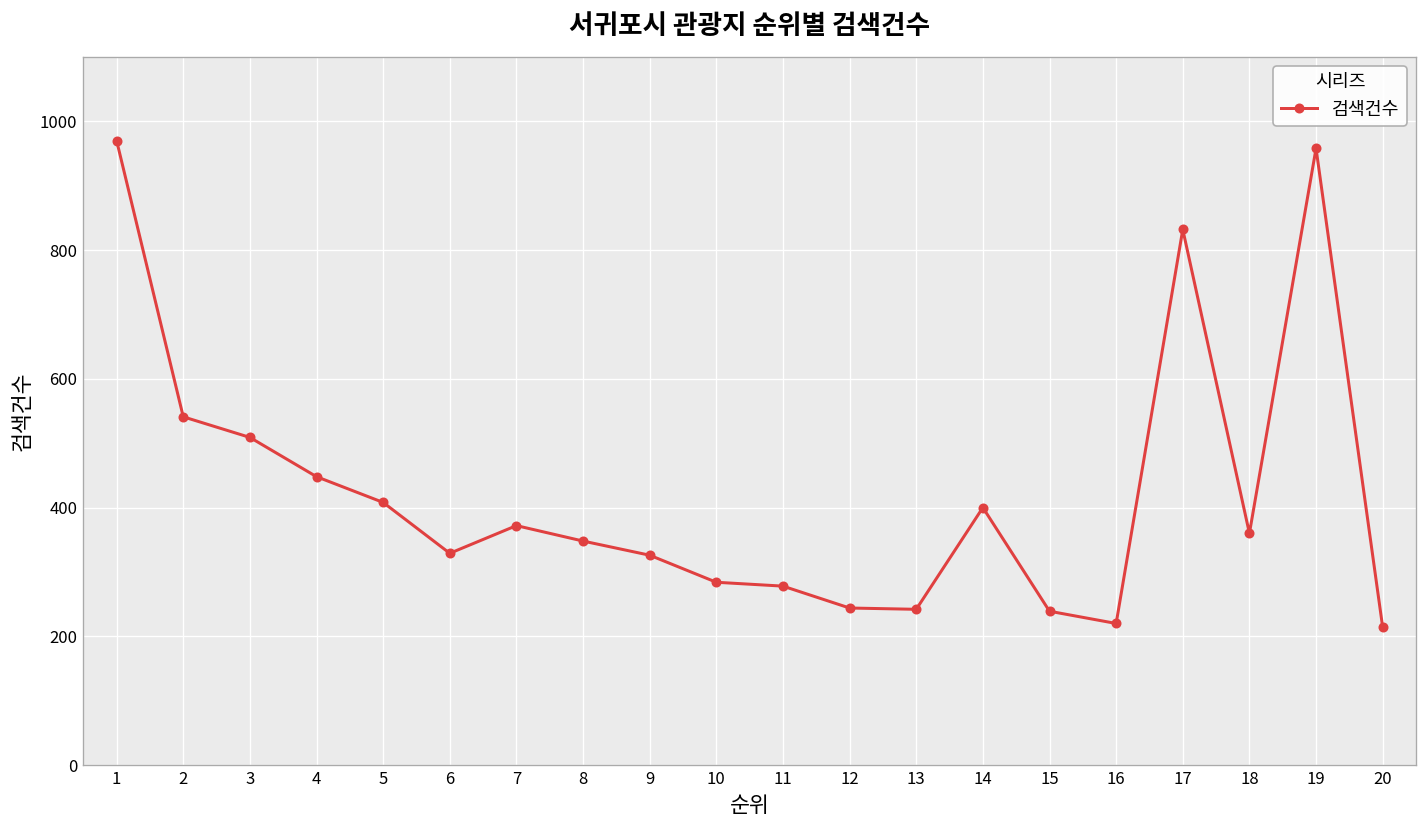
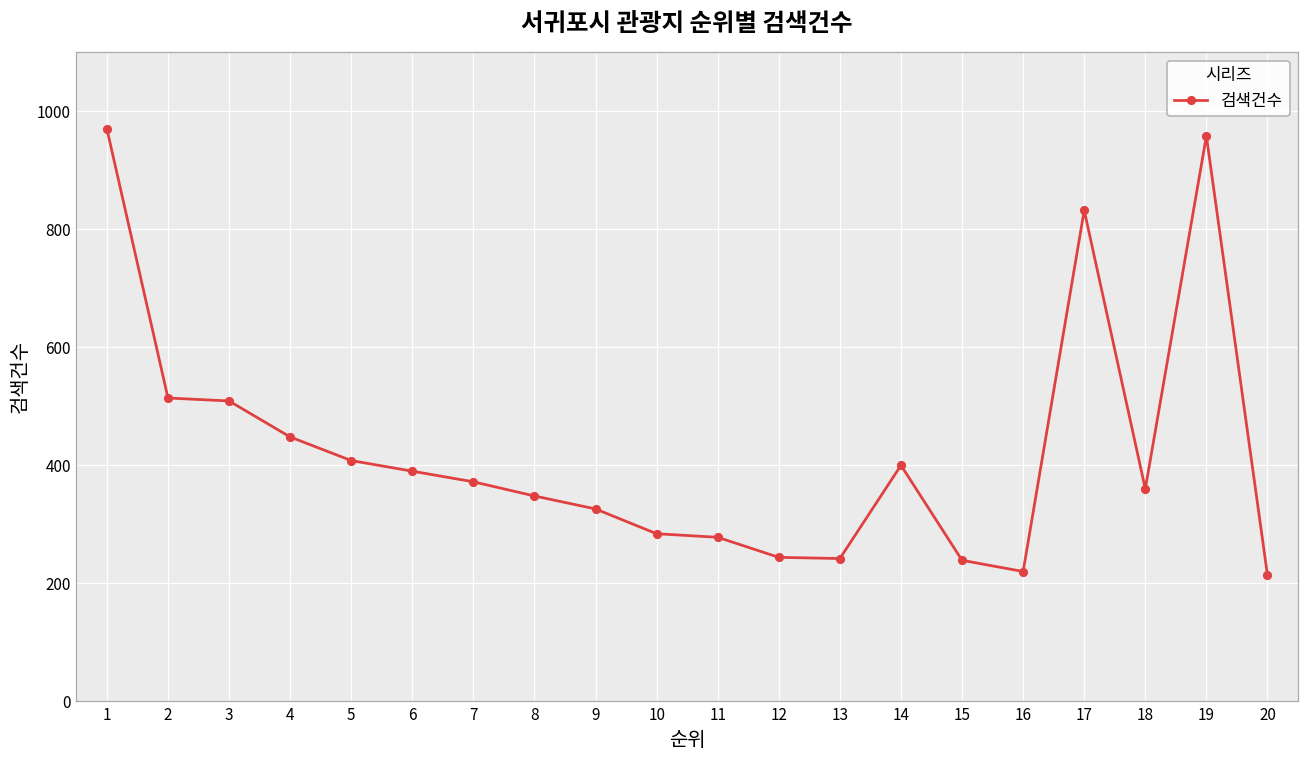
2: 540 -> 510
6: 330 -> 390
